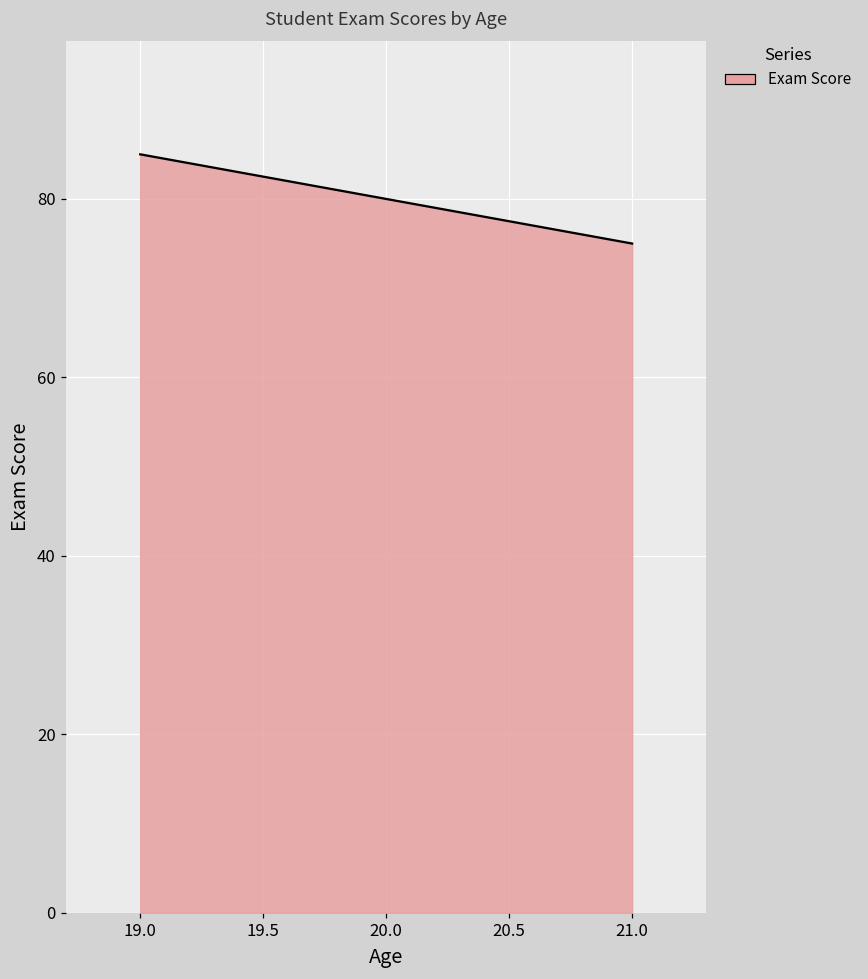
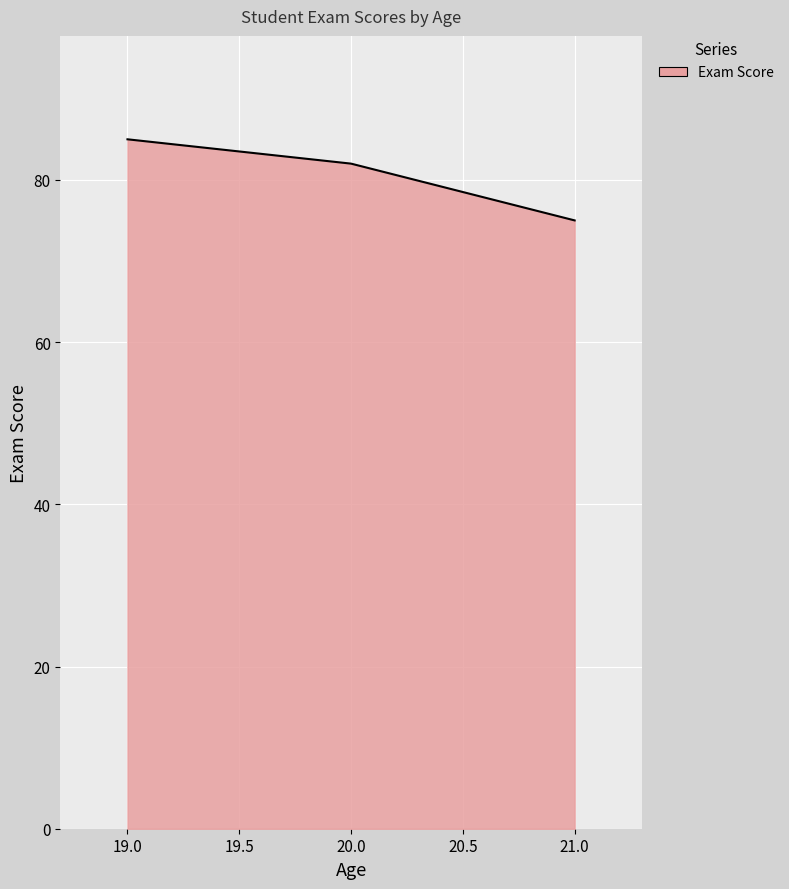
20.0: 80 -> 82
